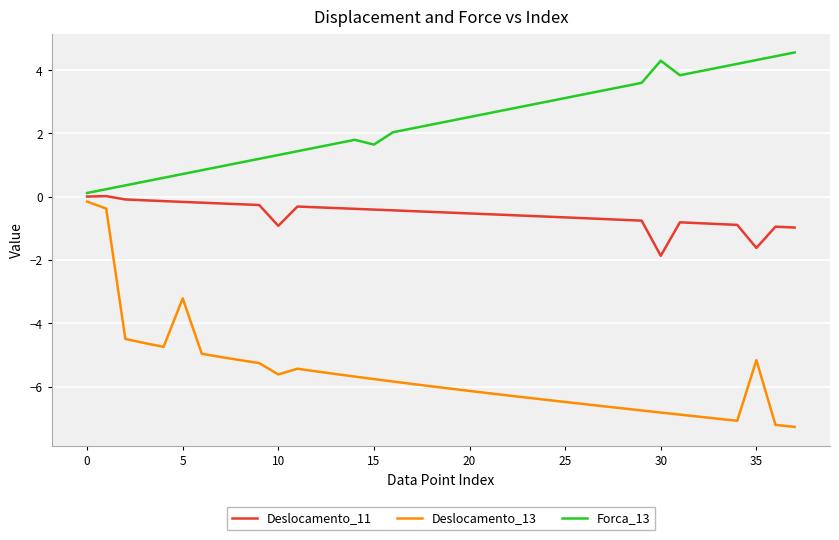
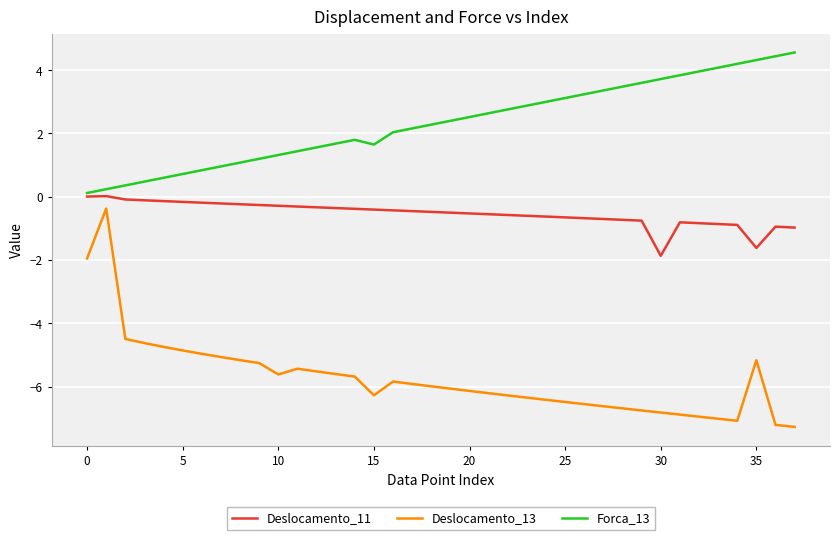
Deslocamento_13, 0: -0.2 -> -1.9
Deslocamento_13, 5: -3.2 -> -4.9
Deslocamento_11, 10: -0.9 -> -0.3
Deslocamento_13, 15: -5.8 -> -6.3
Forca_13, 30: 4.3 -> 3.7
